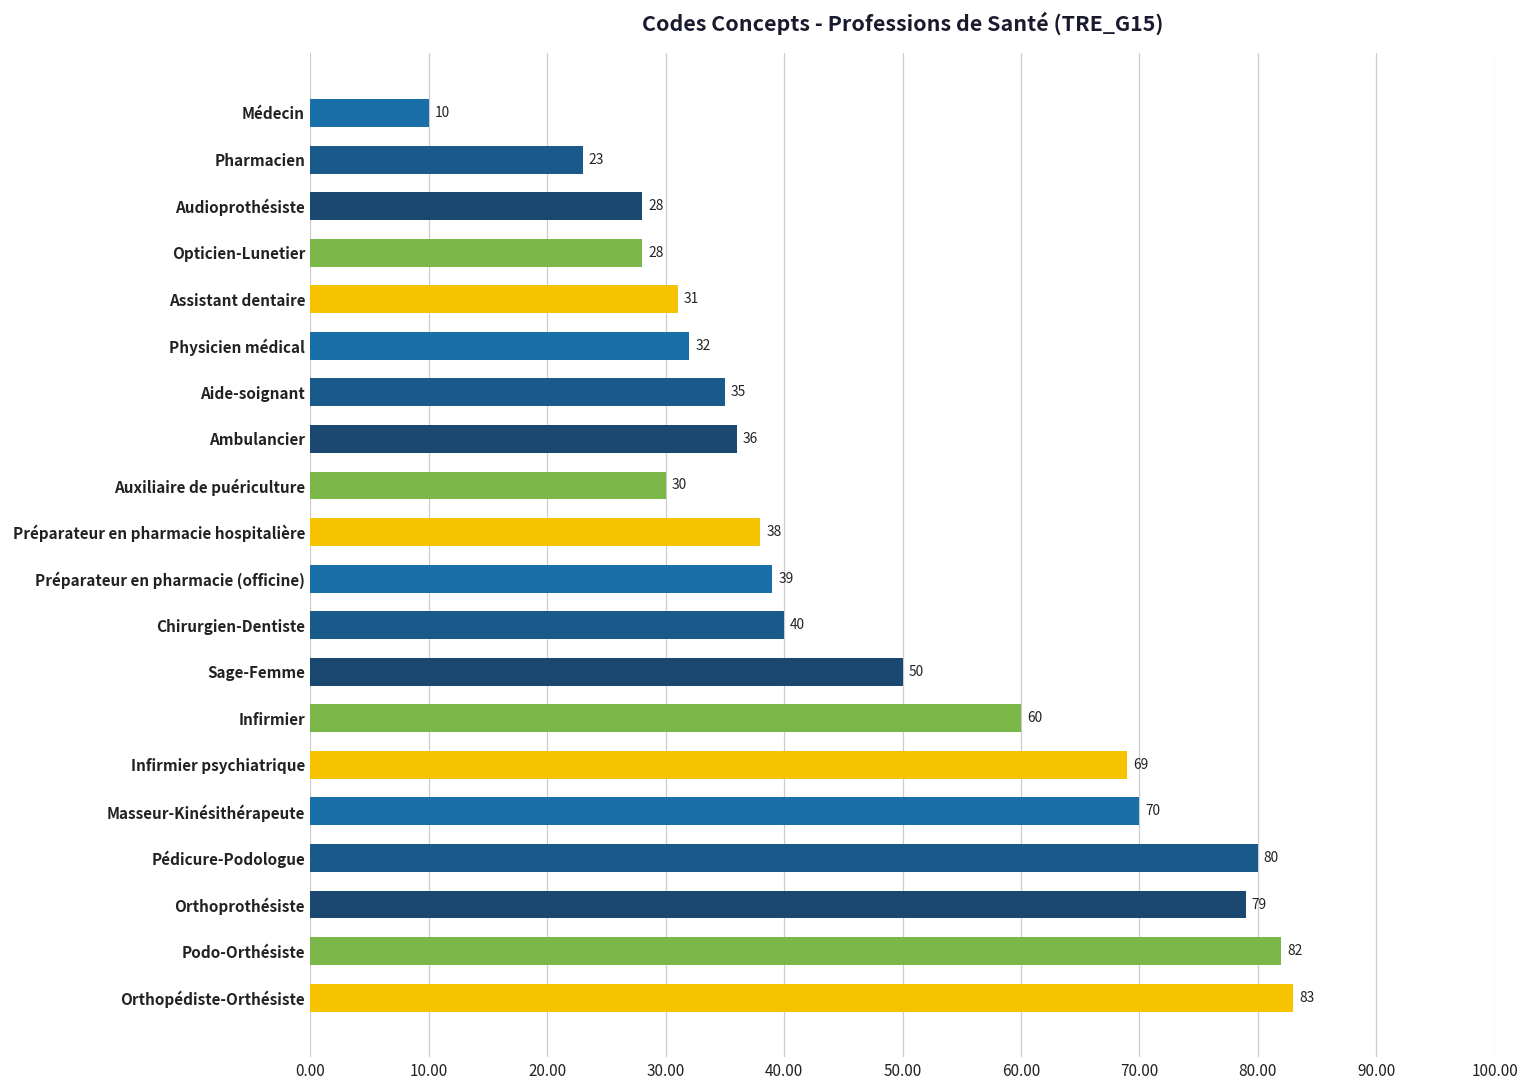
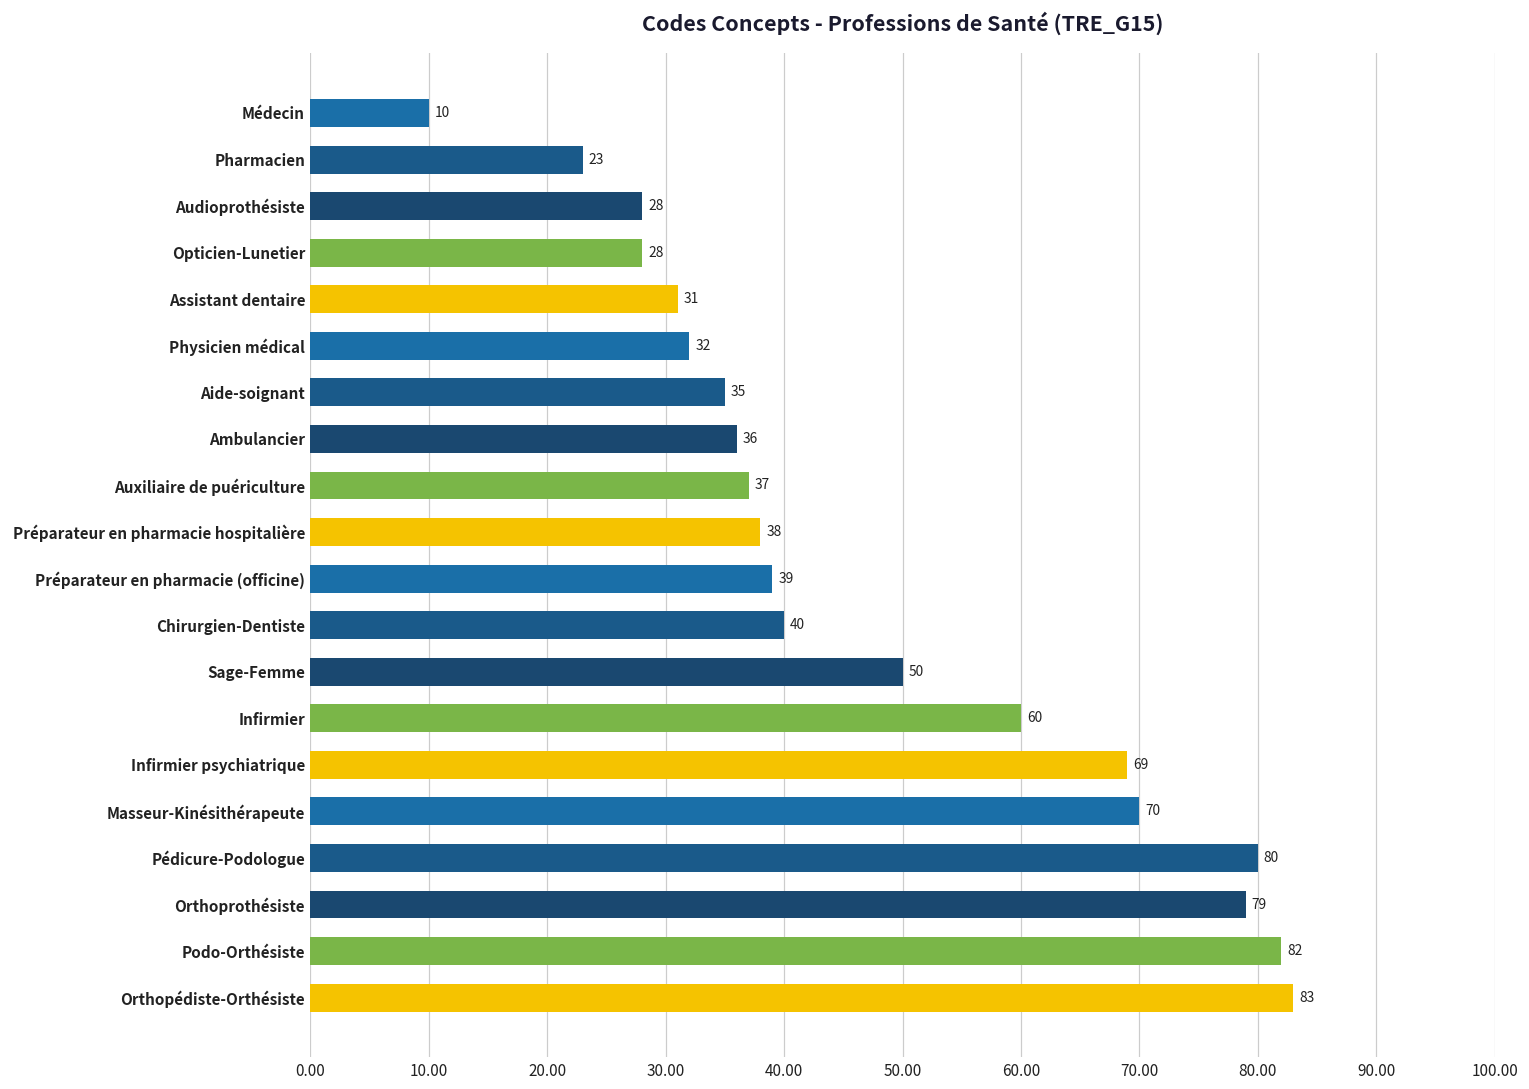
Auxiliaire de puériculture: 30 -> 37
